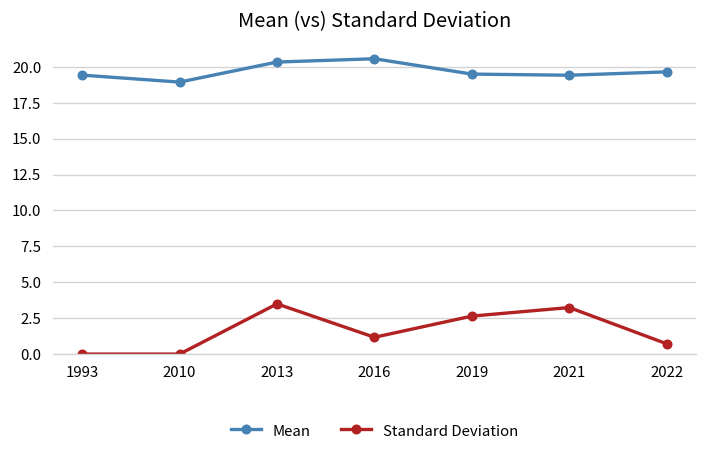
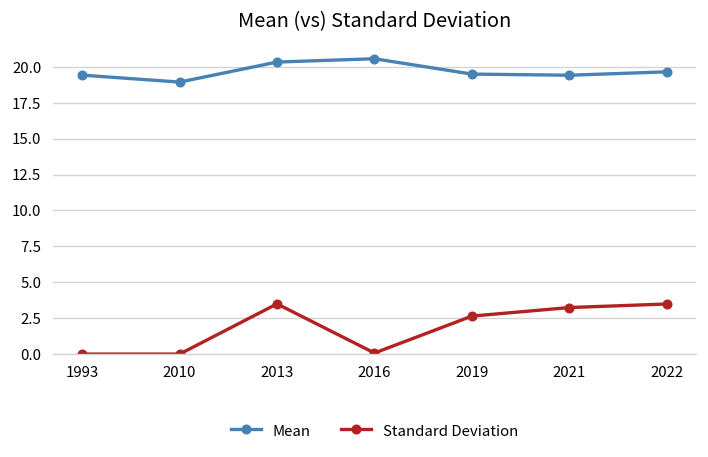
Standard Deviation, 2016: 1.2 -> 0.1
Standard Deviation, 2022: 0.7 -> 3.5
